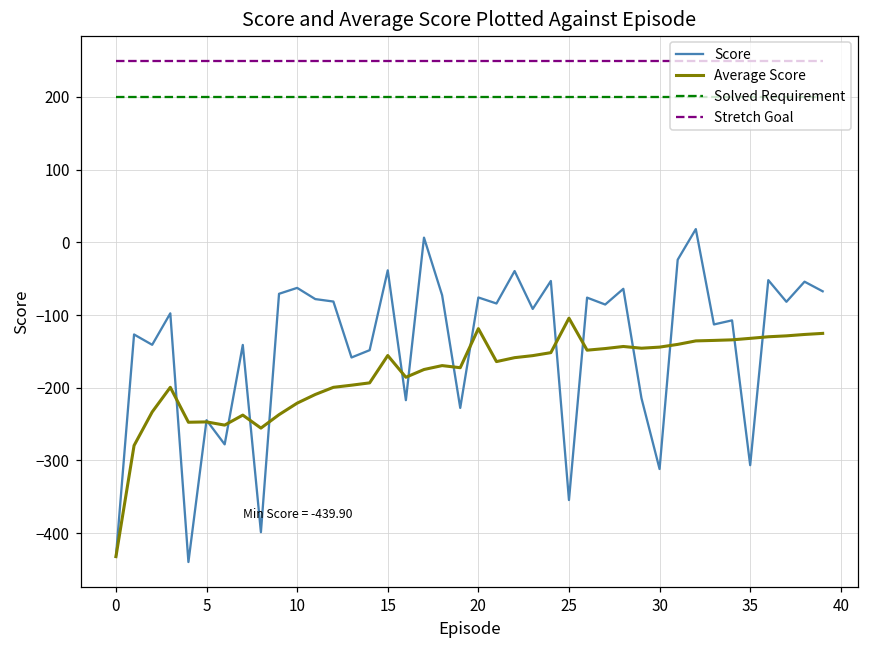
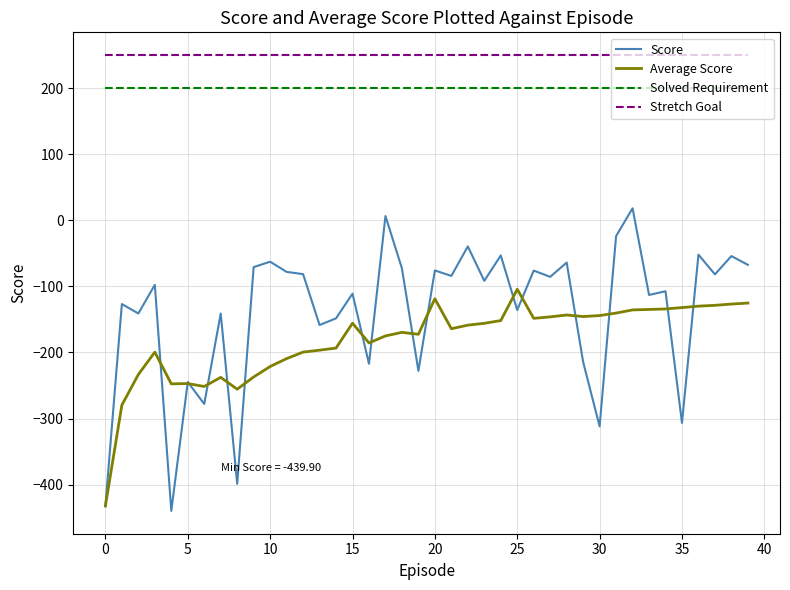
Score, 15: -40 -> -110
Score, 25: -350 -> -140
